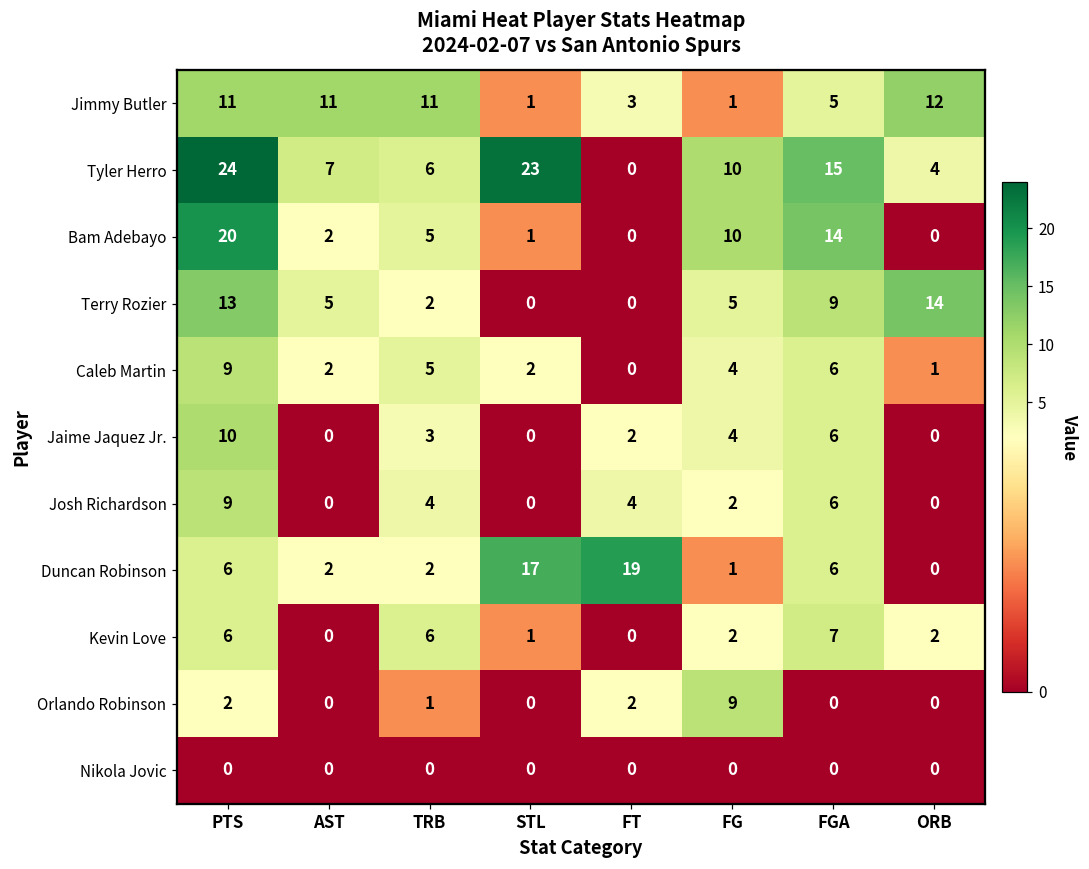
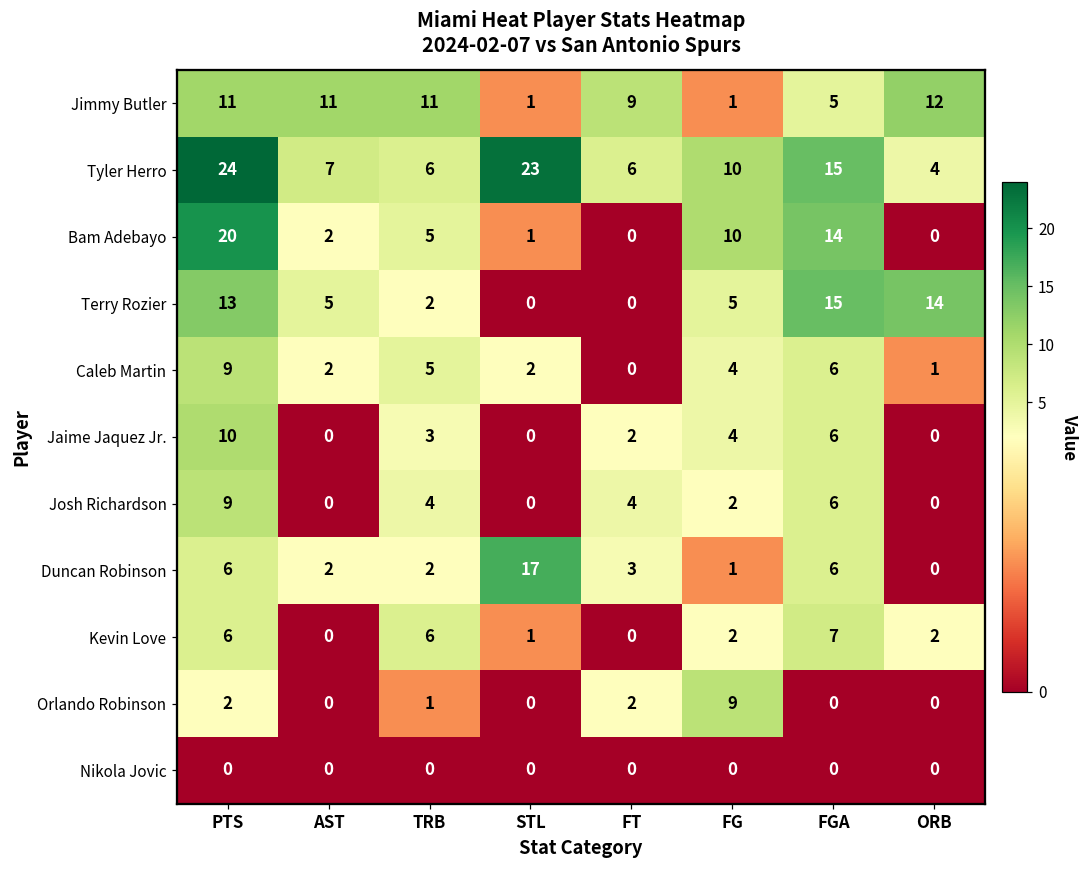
Jimmy Butler, FT: 3 -> 9
Tyler Herro, FT: 0 -> 6
Terry Rozier, FGA: 9 -> 15
Duncan Robinson, FT: 19 -> 3
